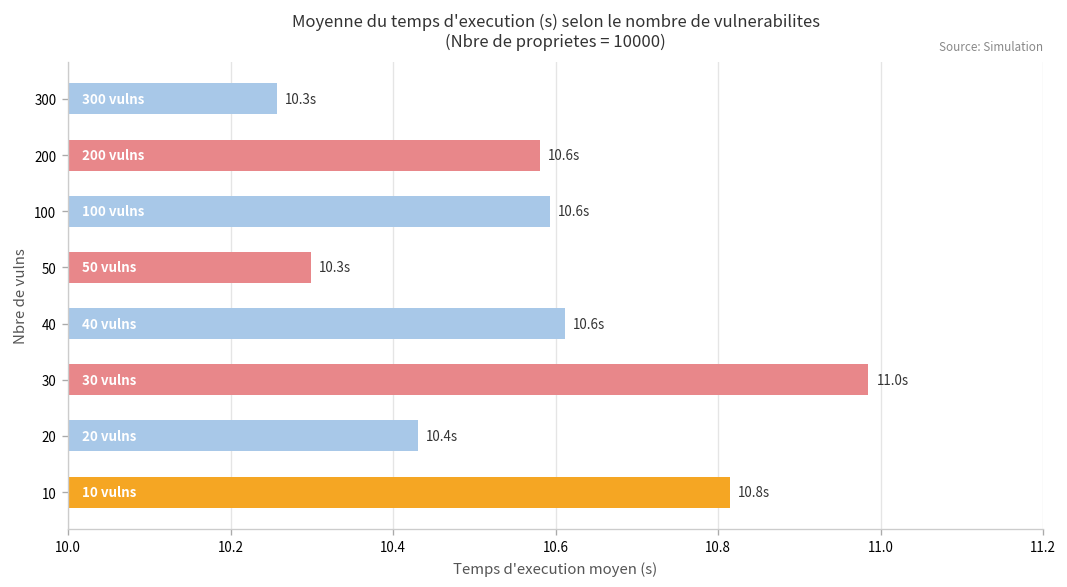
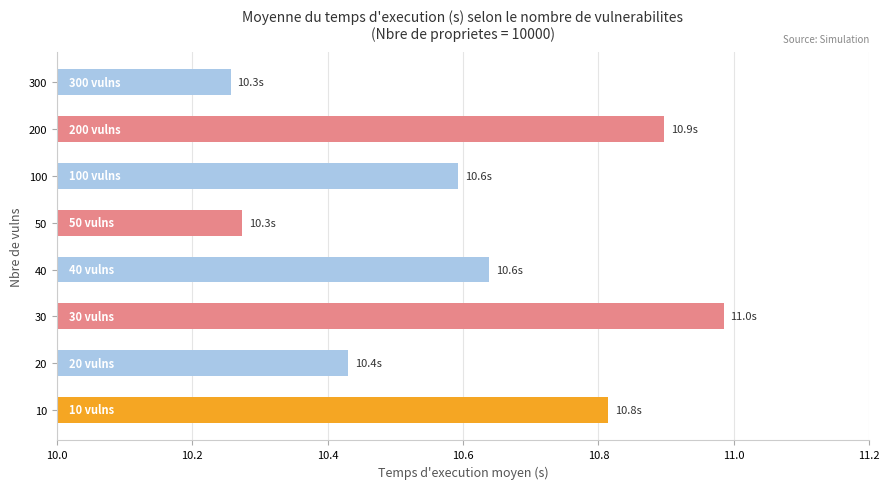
200: 10.6s -> 10.9s
50: 10.30 -> 10.27
40: 10.61 -> 10.64
